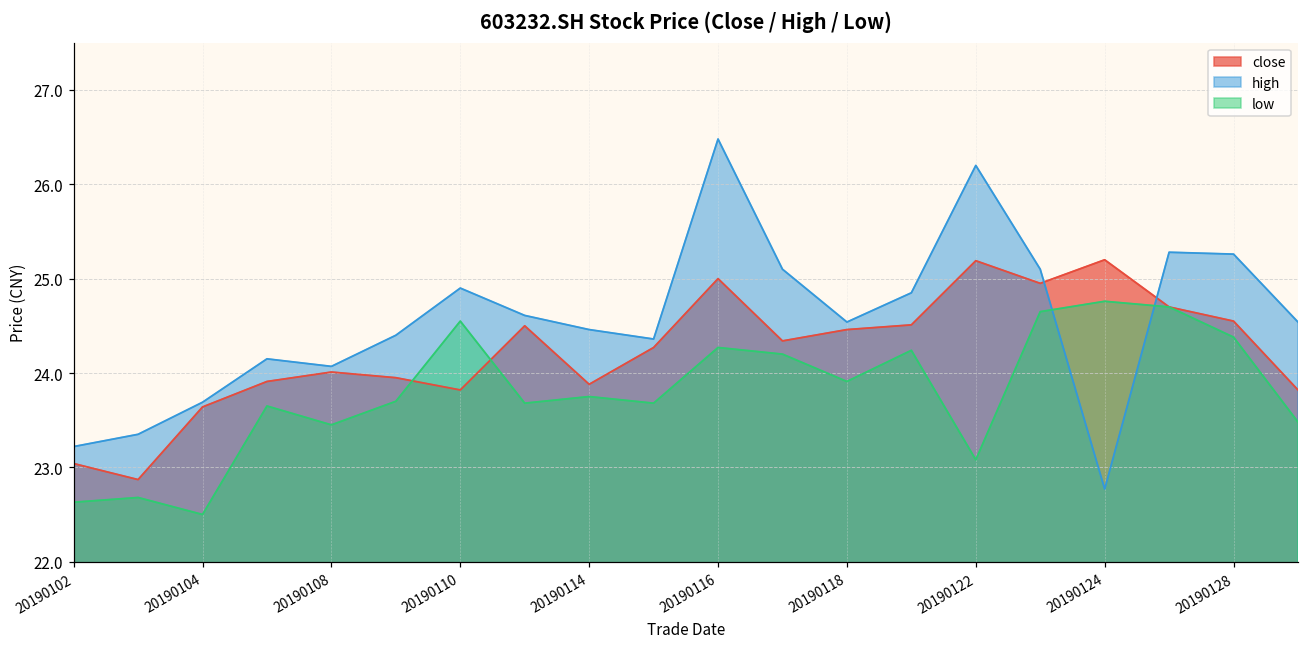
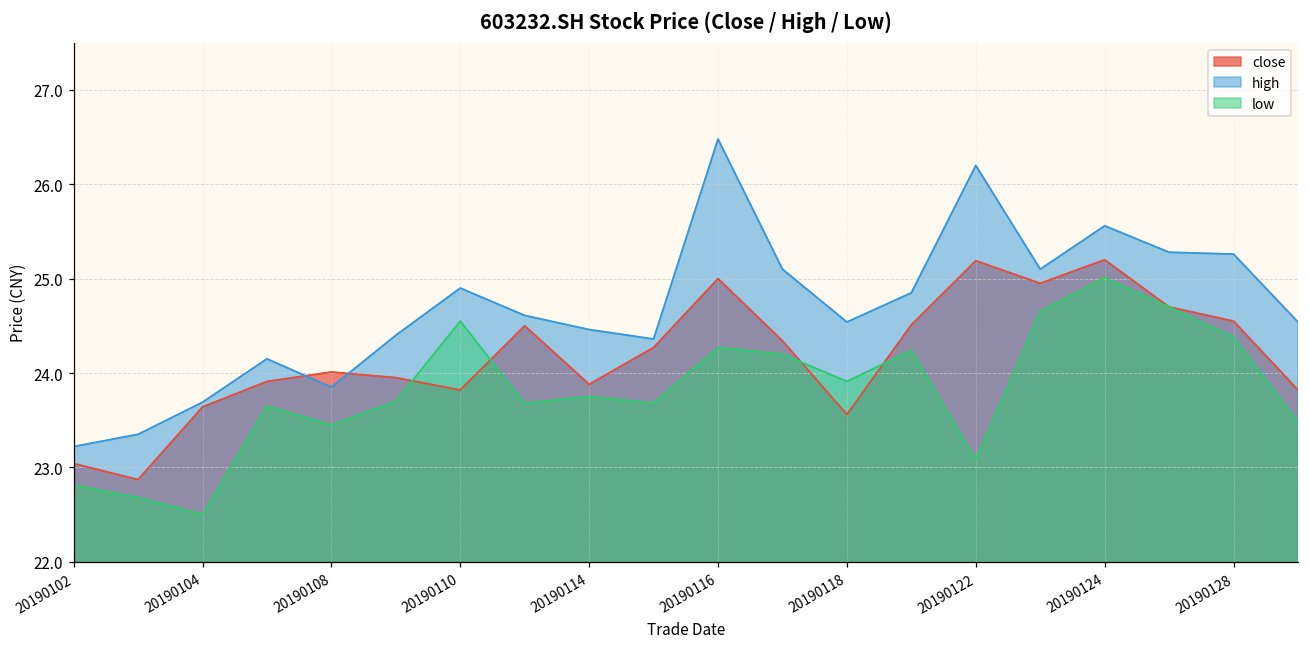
low, 20190102: 22.6 -> 22.8
high, 20190108: 24.1 -> 23.9
close, 20190118: 24.5 -> 23.6
high, 20190124: 22.8 -> 25.6
low, 20190124: 24.8 -> 25.0
